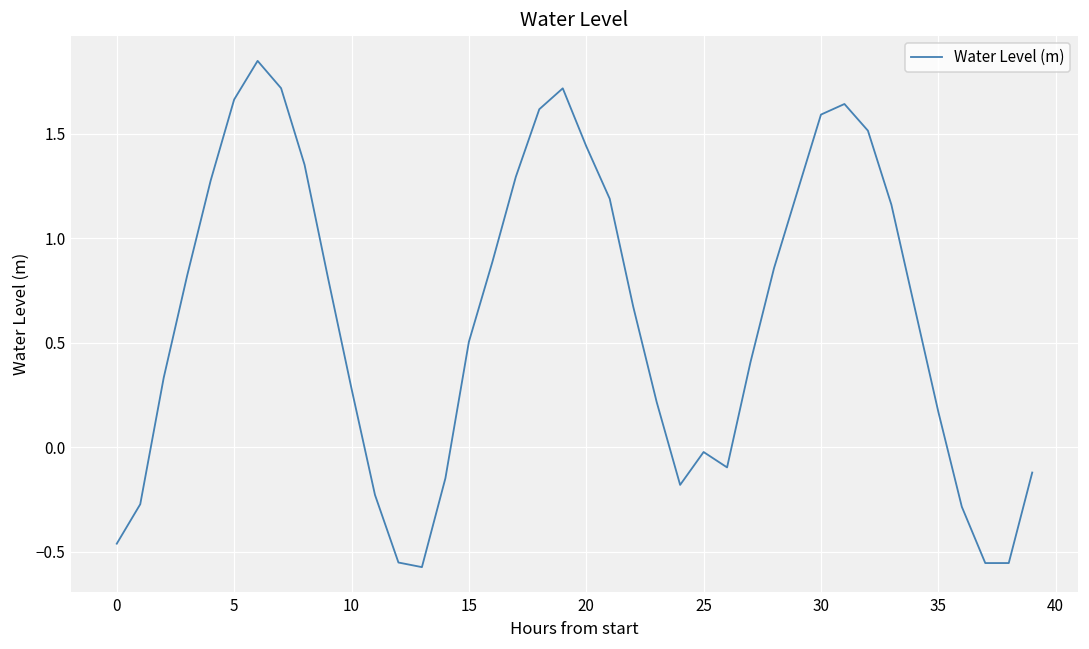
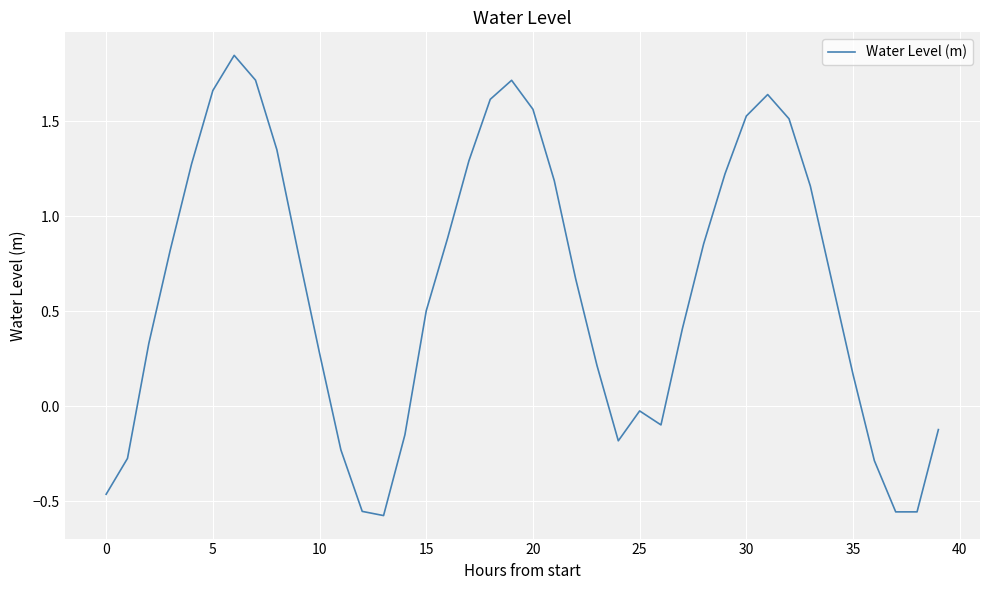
20: 1.44 -> 1.56
30: 1.59 -> 1.53
